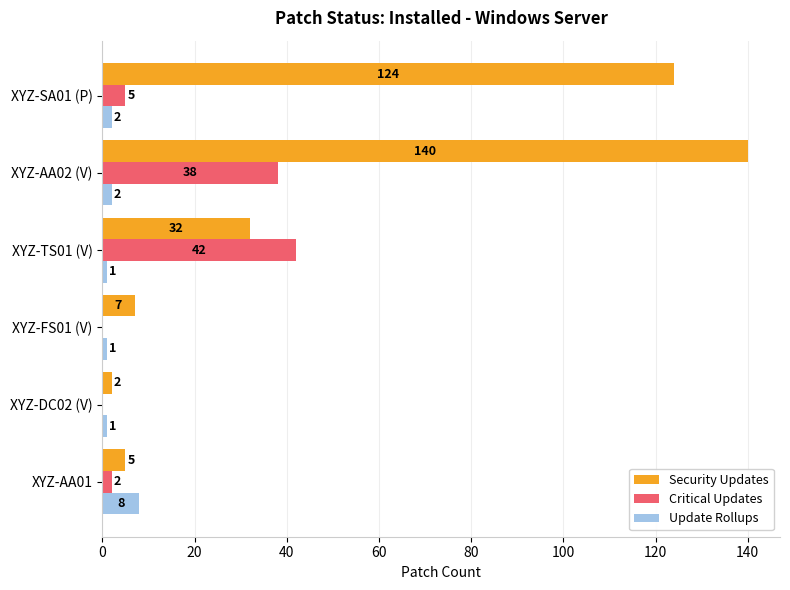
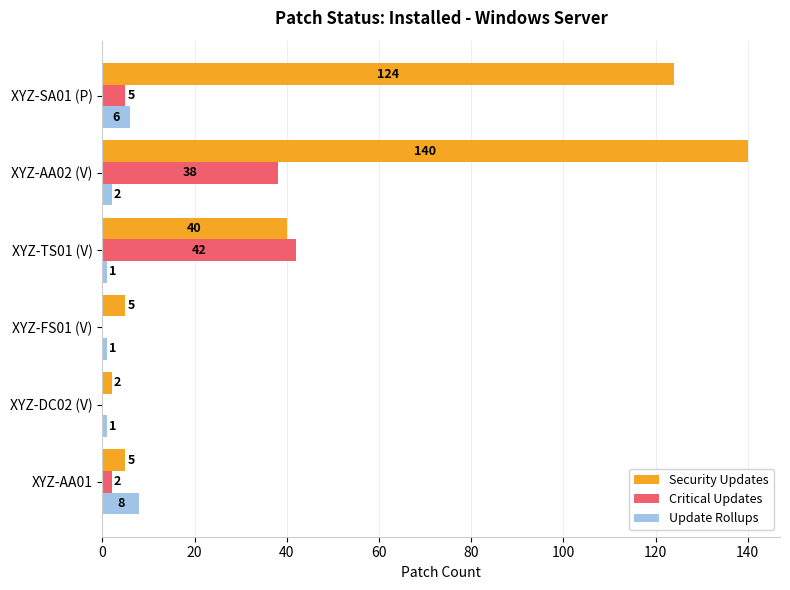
Update Rollups, XYZ-SA01 (P): 2 -> 6
Security Updates, XYZ-TS01 (V): 32 -> 40
Security Updates, XYZ-FS01 (V): 7 -> 5
